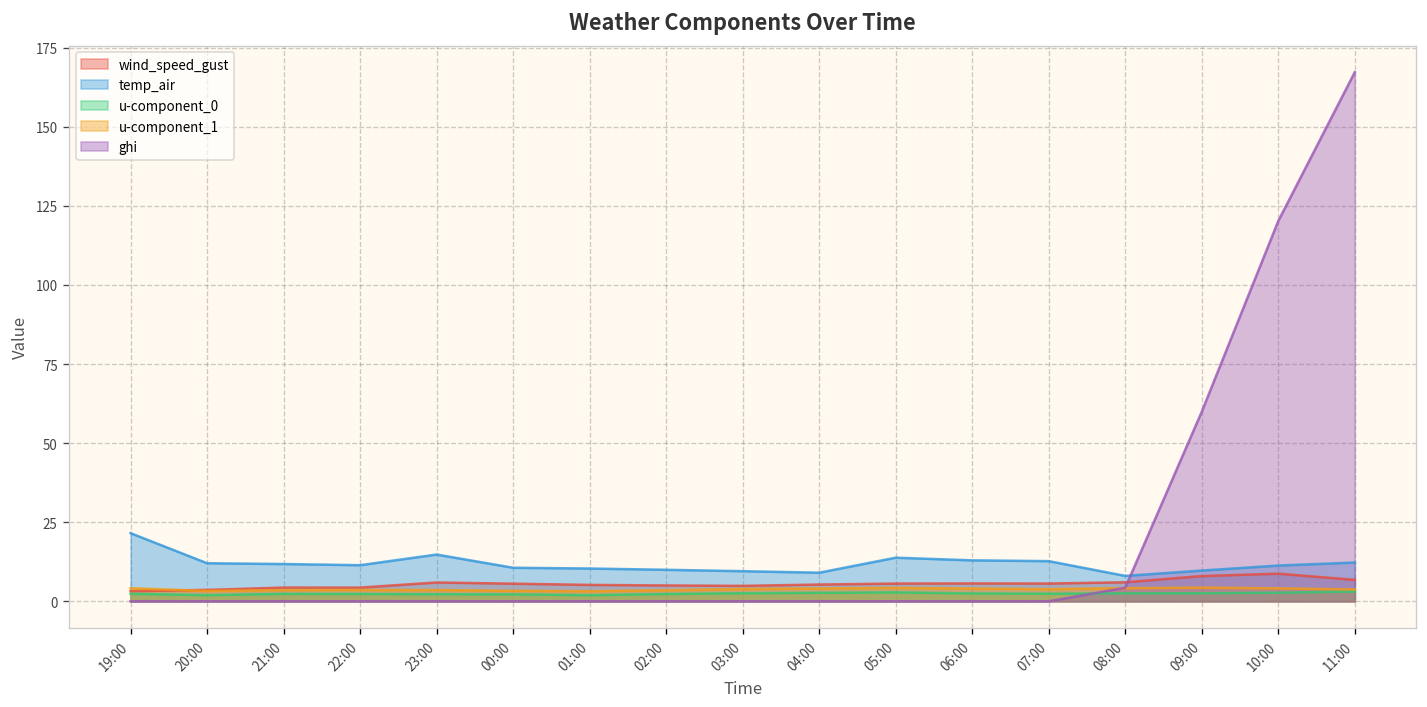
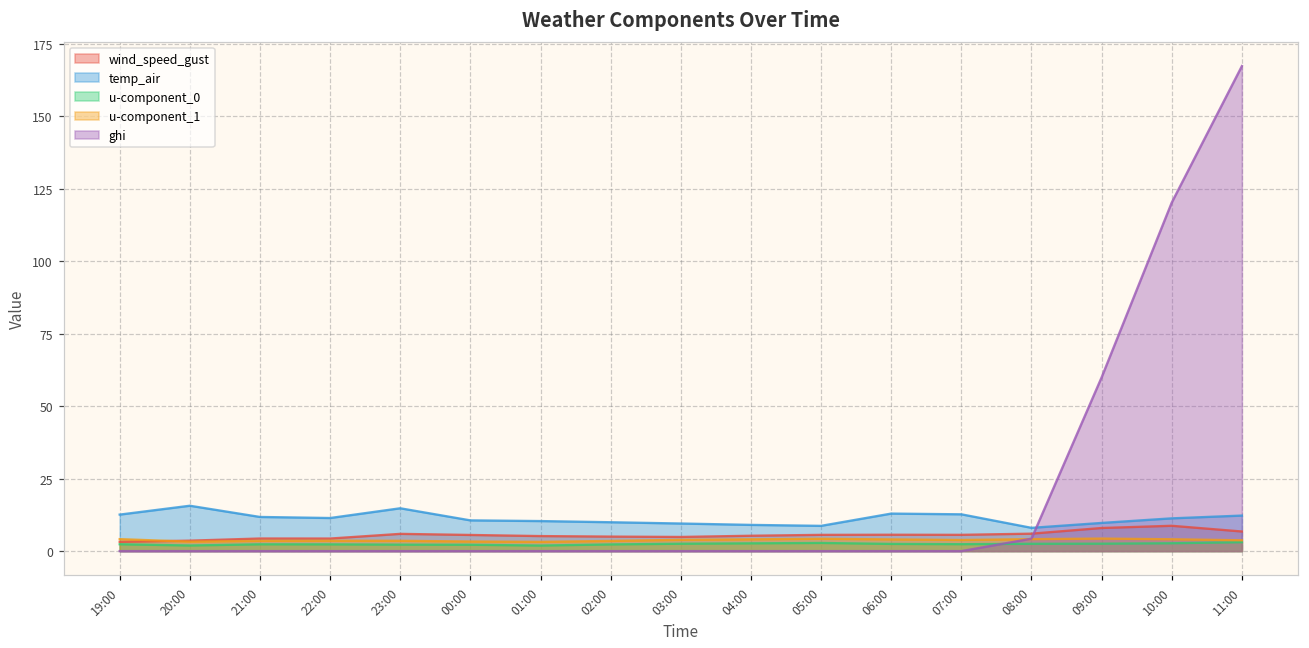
temp_air, 19:00: 22 -> 13
temp_air, 20:00: 12 -> 16
temp_air, 05:00: 14 -> 9
